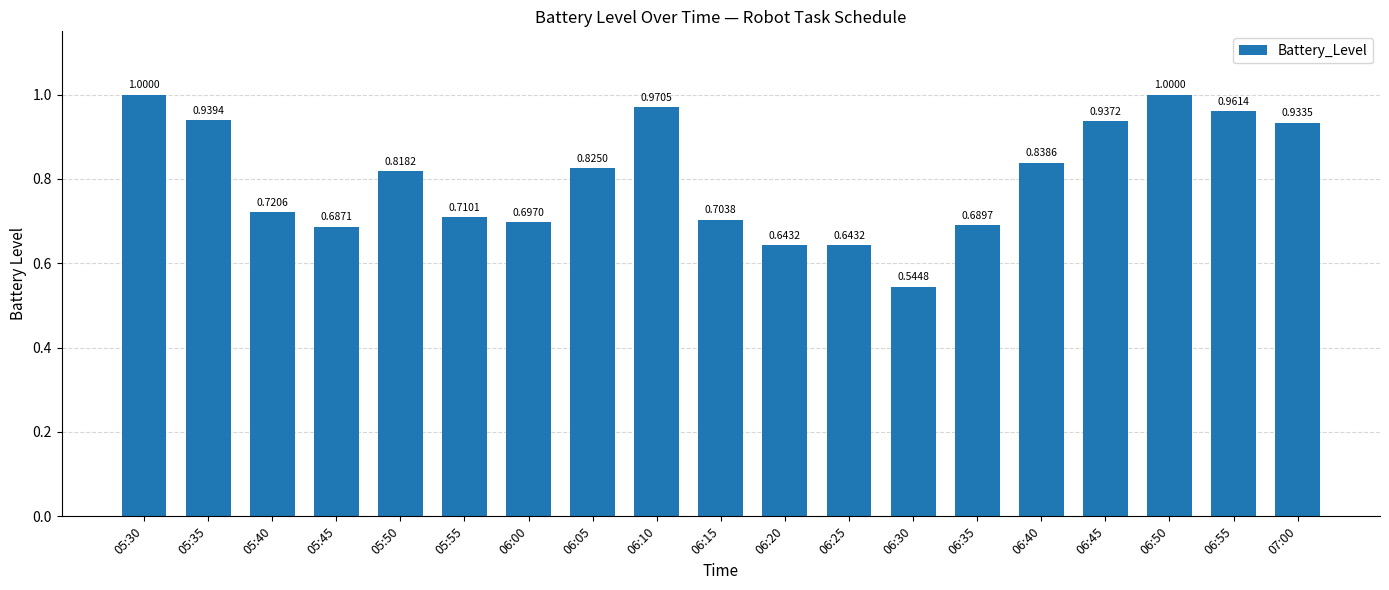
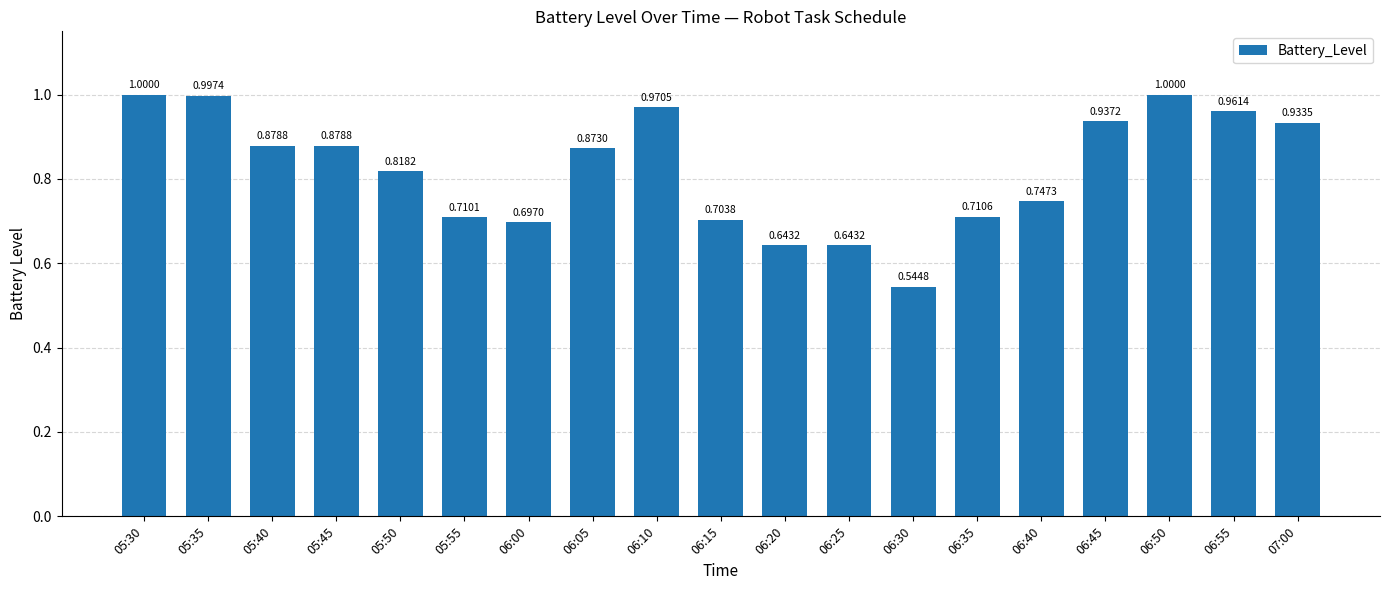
05:35: 0.9394 -> 0.9974
05:40: 0.7206 -> 0.8788
05:45: 0.6871 -> 0.8788
06:05: 0.8250 -> 0.8730
06:35: 0.6897 -> 0.7106
06:40: 0.8386 -> 0.7473
